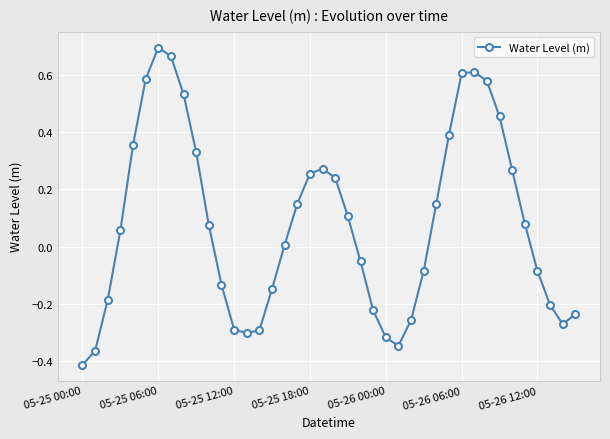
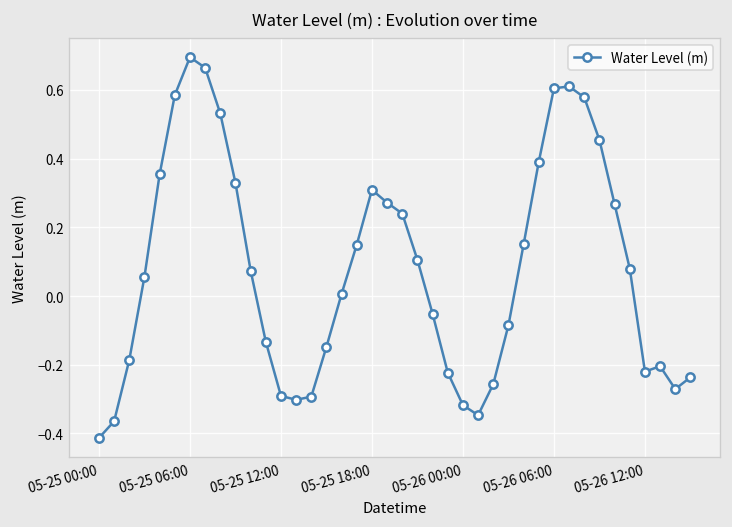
05-25 18:00: 0.25 -> 0.31
05-26 12:00: -0.09 -> -0.22
